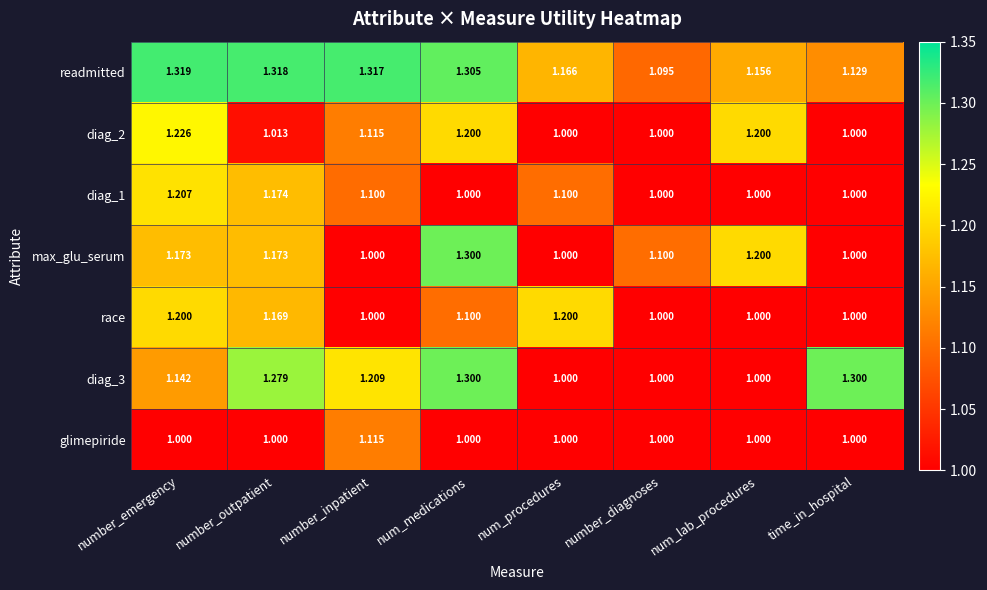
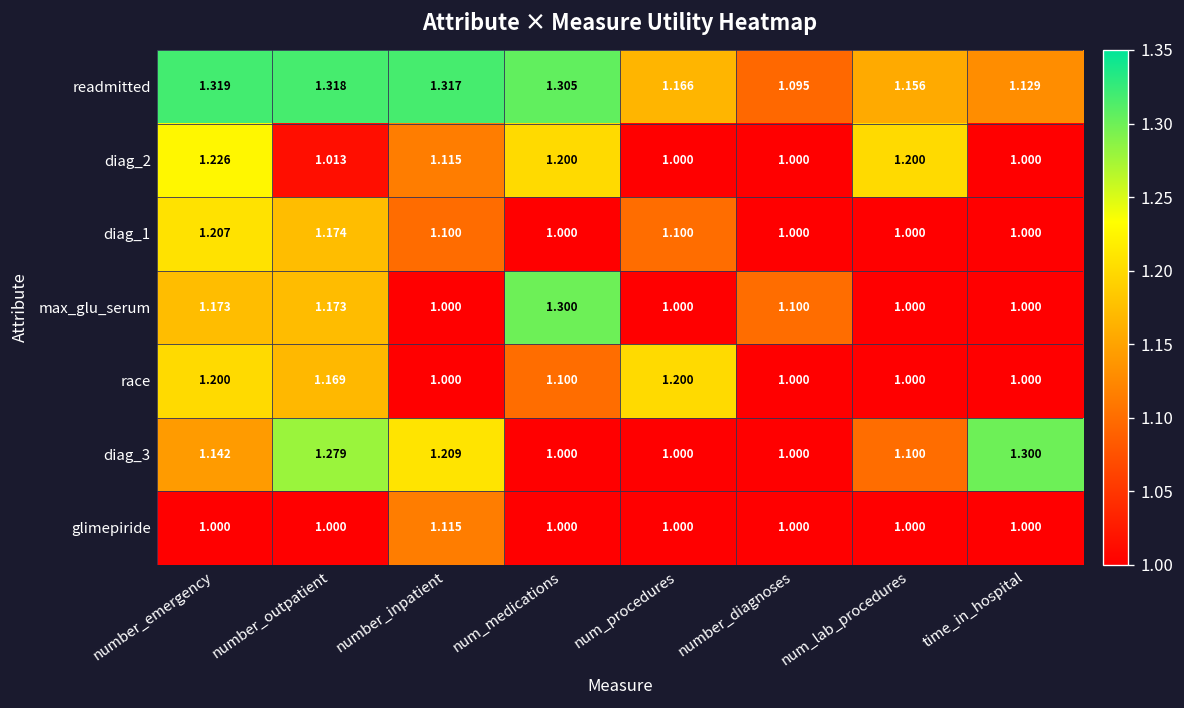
max_glu_serum, num_lab_procedures: 1.200 -> 1.000
diag_3, num_medications: 1.300 -> 1.000
diag_3, num_lab_procedures: 1.000 -> 1.100
